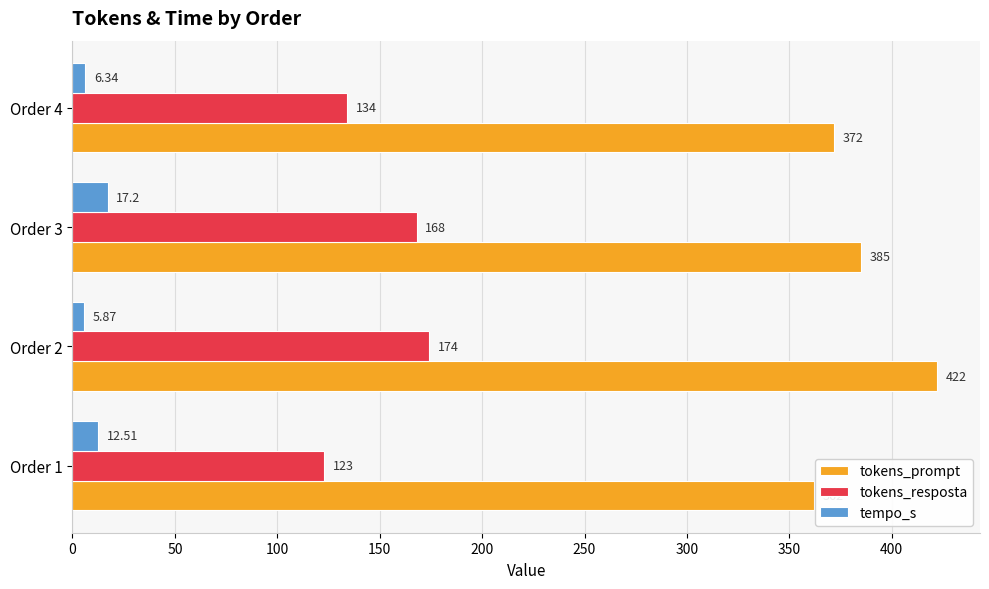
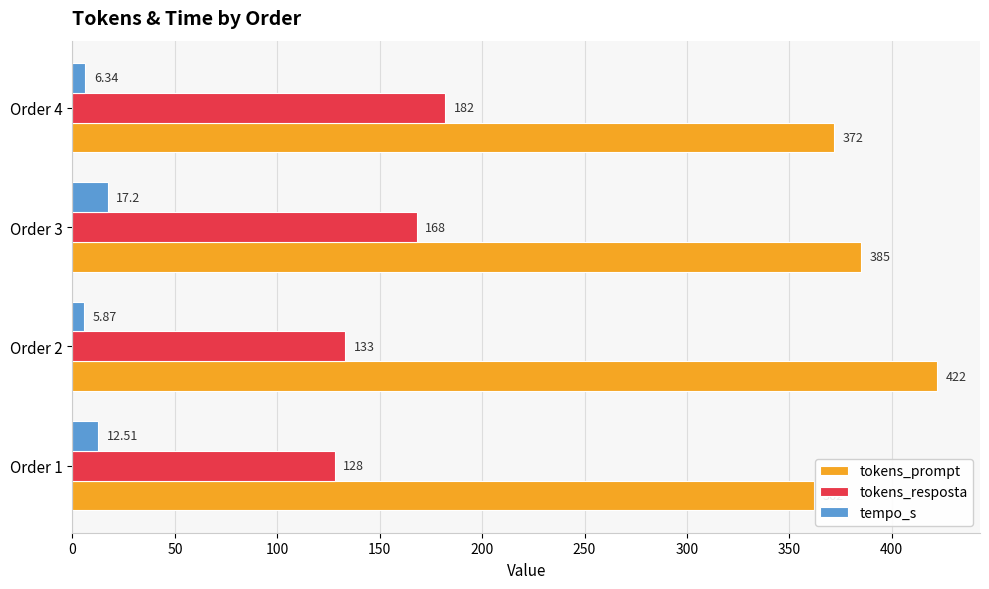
tokens_resposta, Order 4: 134 -> 182
tokens_resposta, Order 2: 174 -> 133
tokens_resposta, Order 1: 123 -> 128
